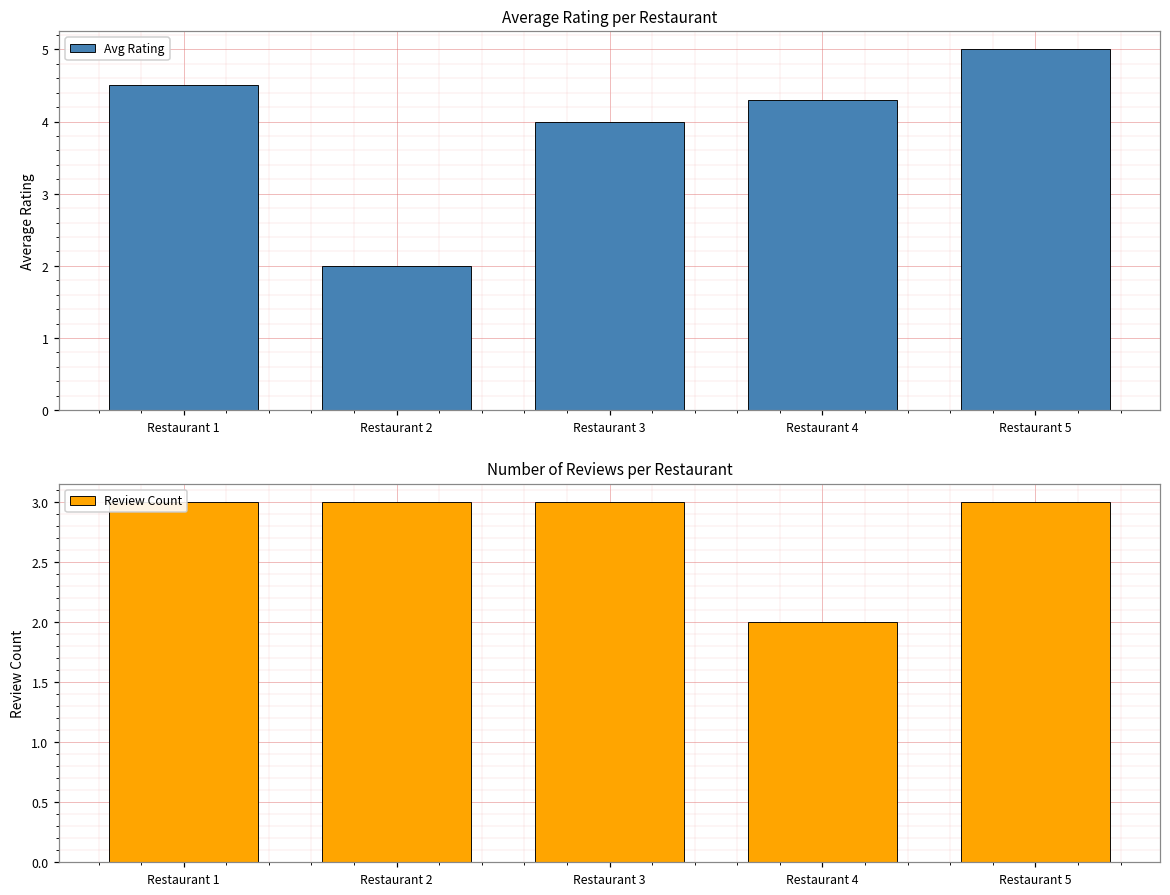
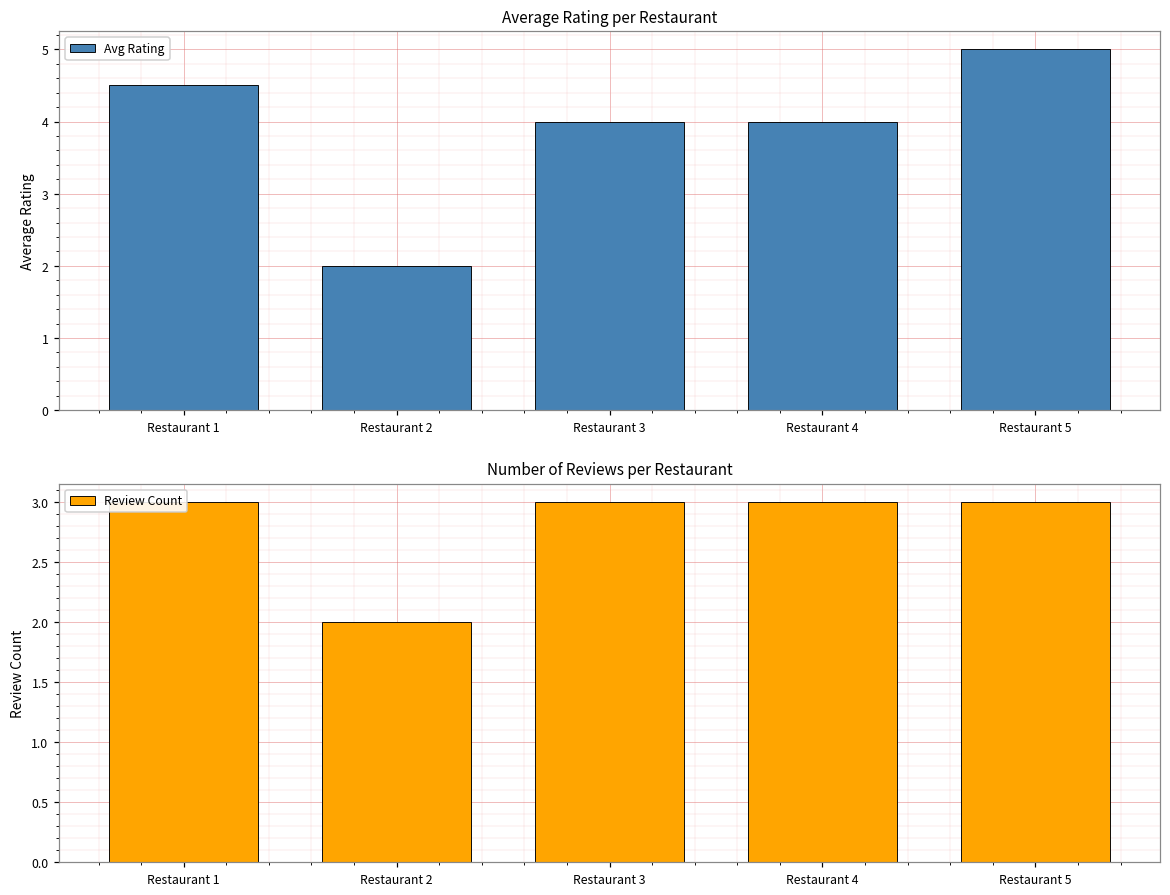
Average Rating per Restaurant, Restaurant 4: 4.3 -> 4.0
Number of Reviews per Restaurant, Restaurant 2: 3 -> 2
Number of Reviews per Restaurant, Restaurant 4: 2 -> 3
